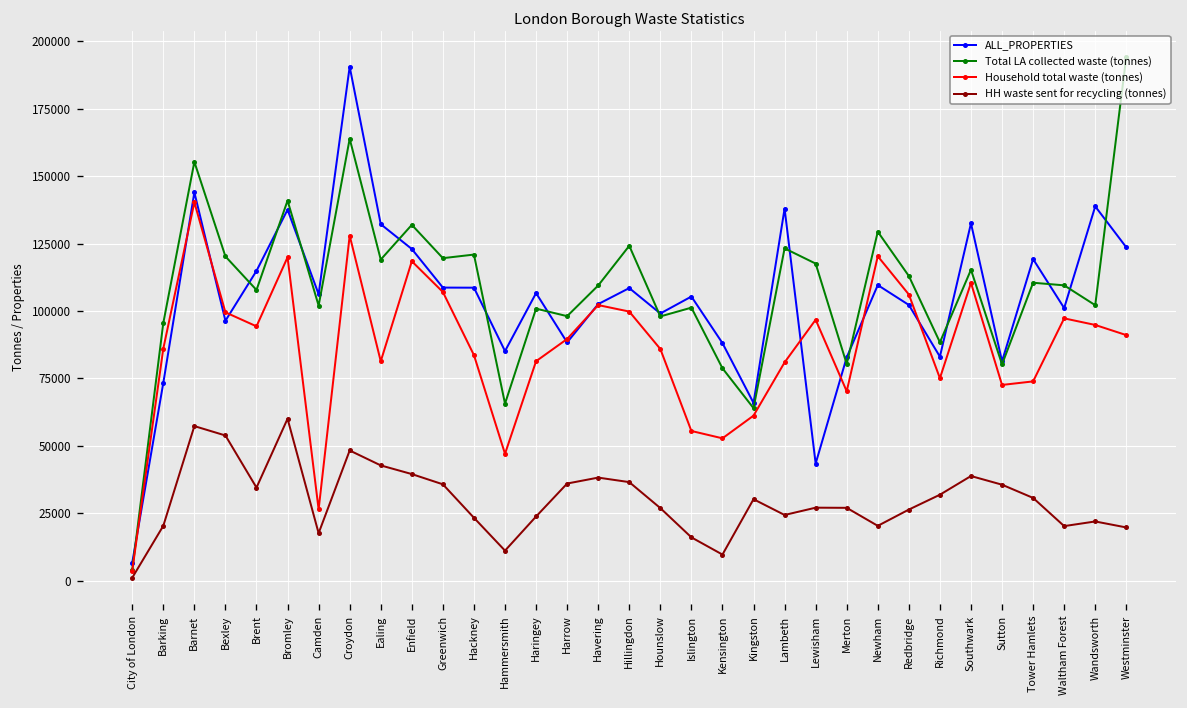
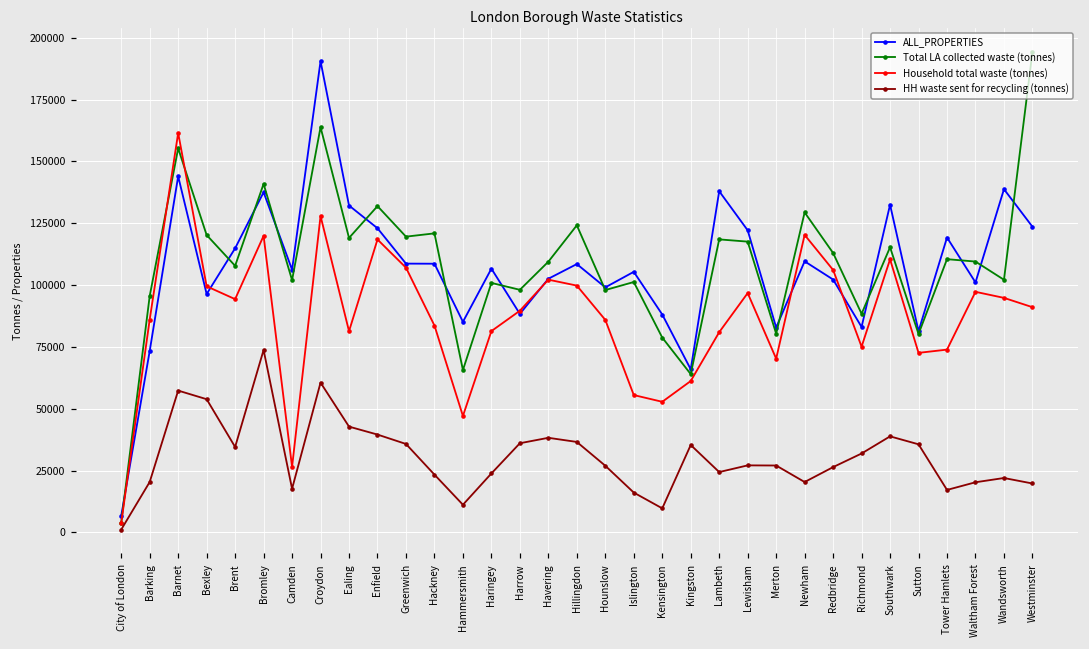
Household total waste (tonnes), Barnet: 140000 -> 162000
HH waste sent for recycling (tonnes), Bromley: 60000 -> 74000
HH waste sent for recycling (tonnes), Croydon: 48000 -> 61000
HH waste sent for recycling (tonnes), Kingston: 30000 -> 35000
Total LA collected waste (tonnes), Lambeth: 123000 -> 118000
ALL_PROPERTIES, Lewisham: 43000 -> 122000
HH waste sent for recycling (tonnes), Tower Hamlets: 31000 -> 17000
